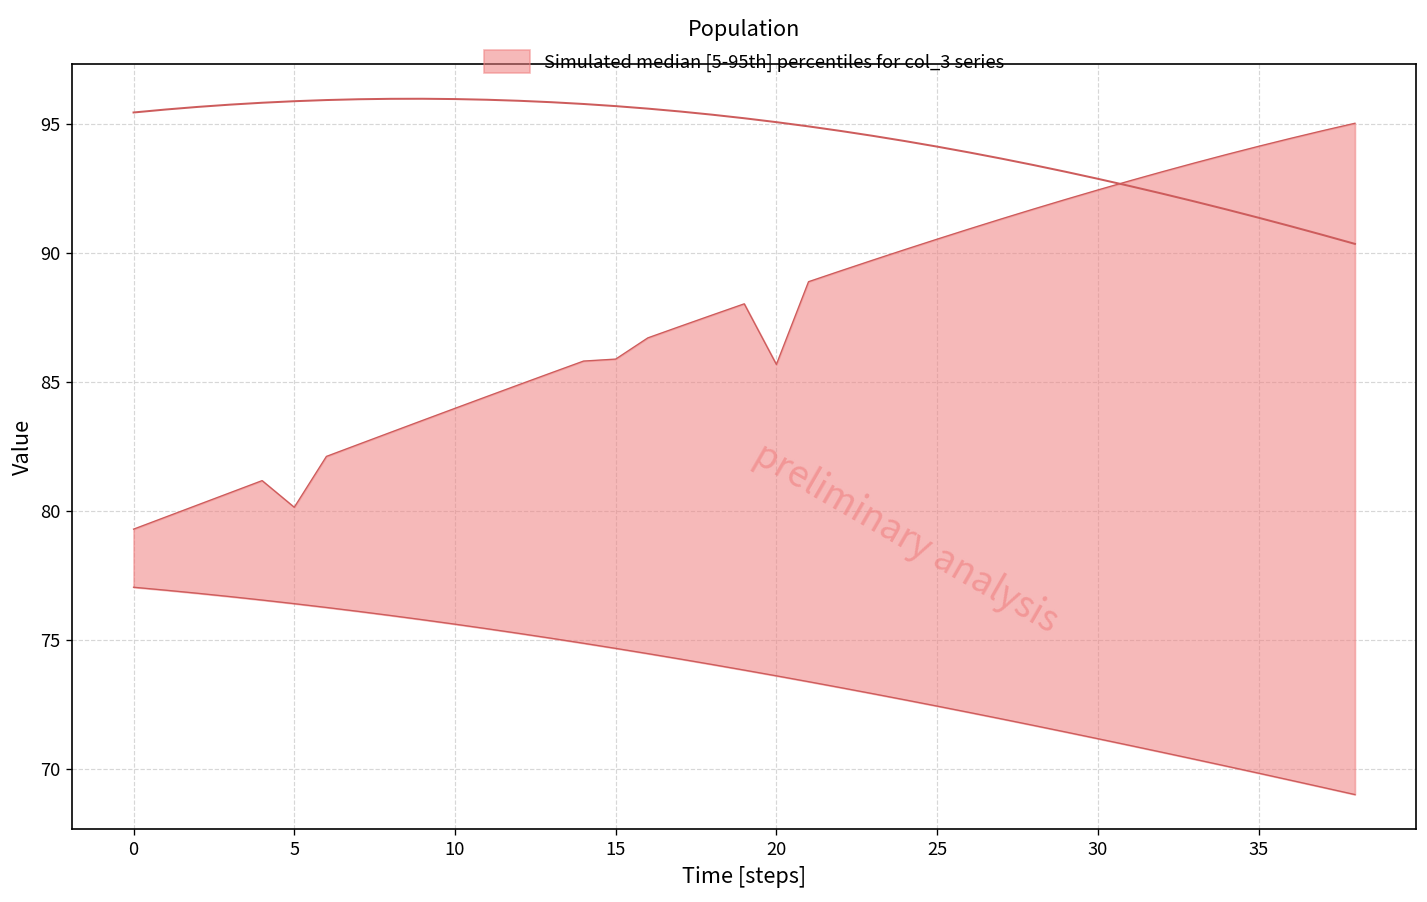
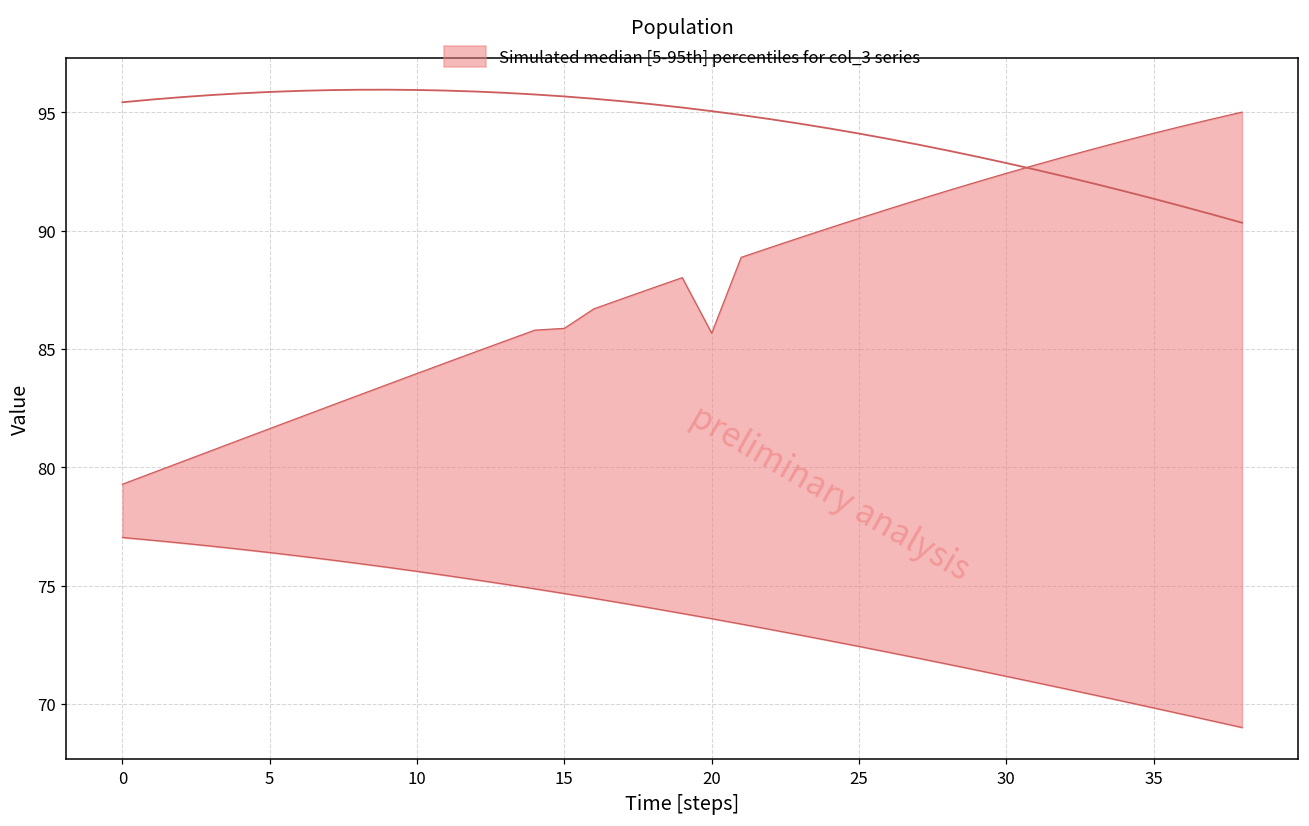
Simulated median [5-95th] percentiles for col_3 series, 5: 80.1 -> 81.6
